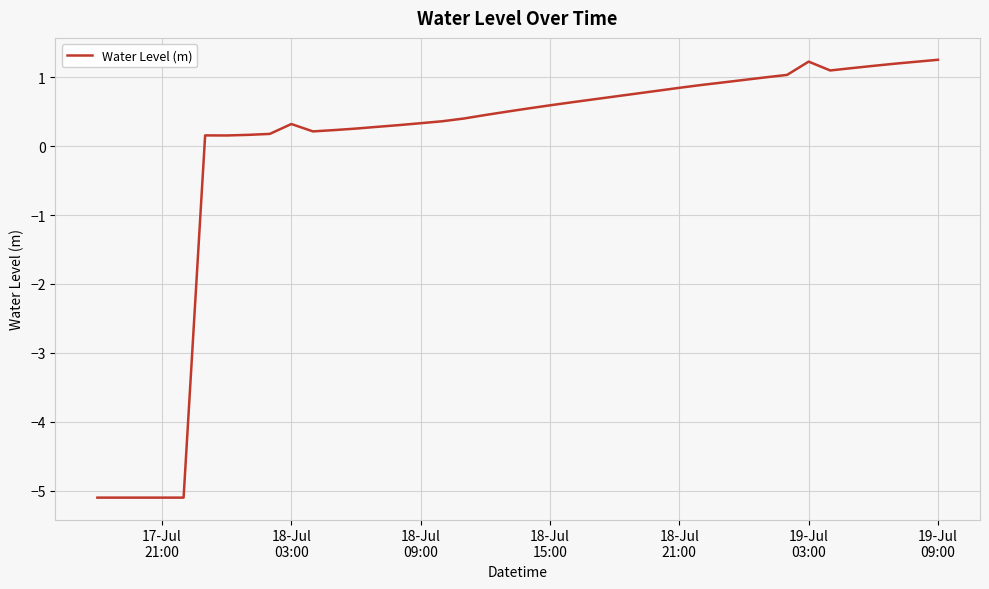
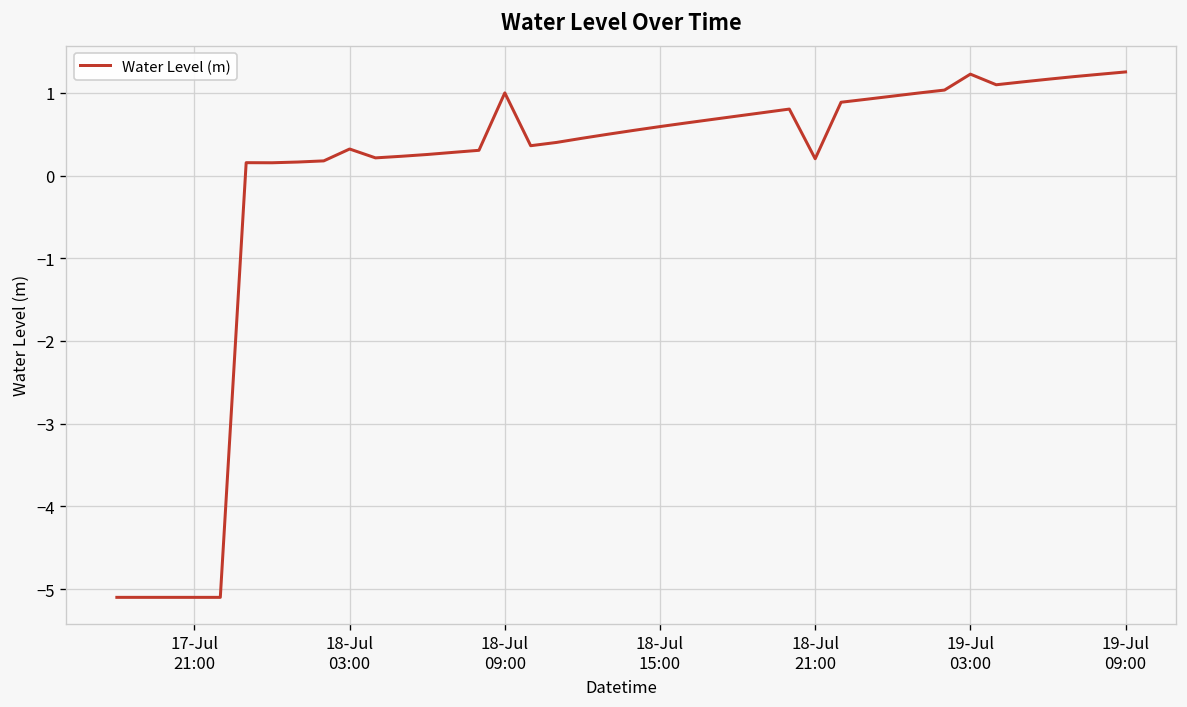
18-Jul 09:00: 0.3 -> 1.0
18-Jul 21:00: 0.8 -> 0.2
